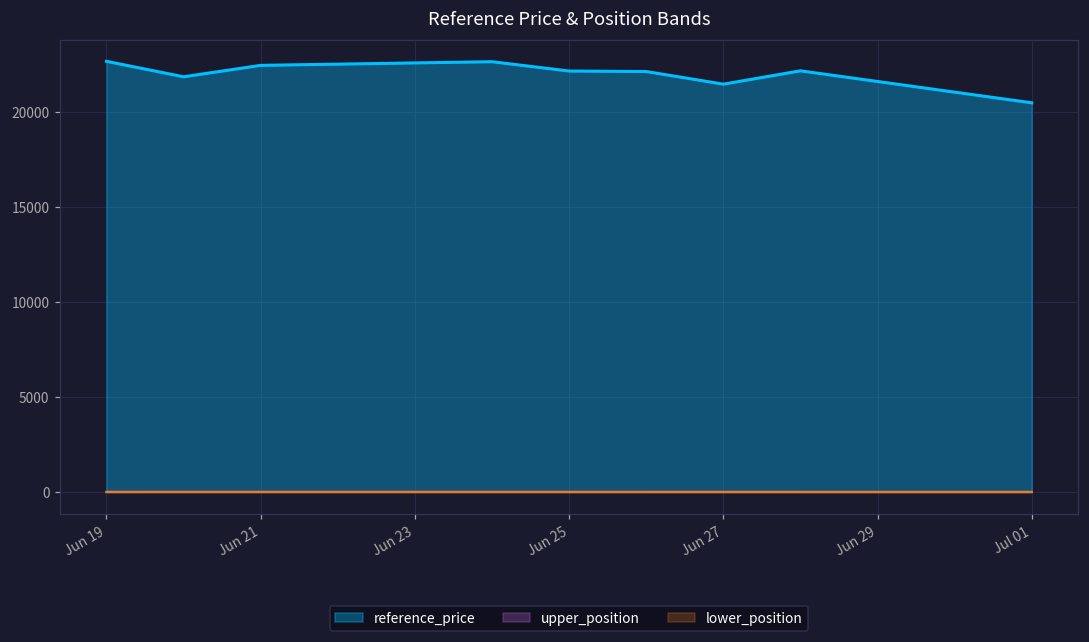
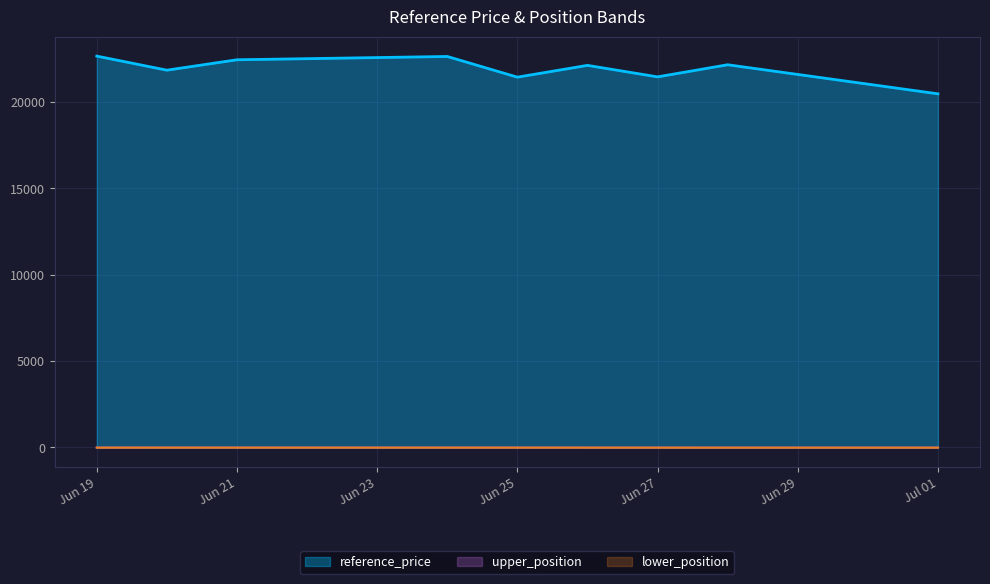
reference_price, Jun 25: 22100 -> 21400
